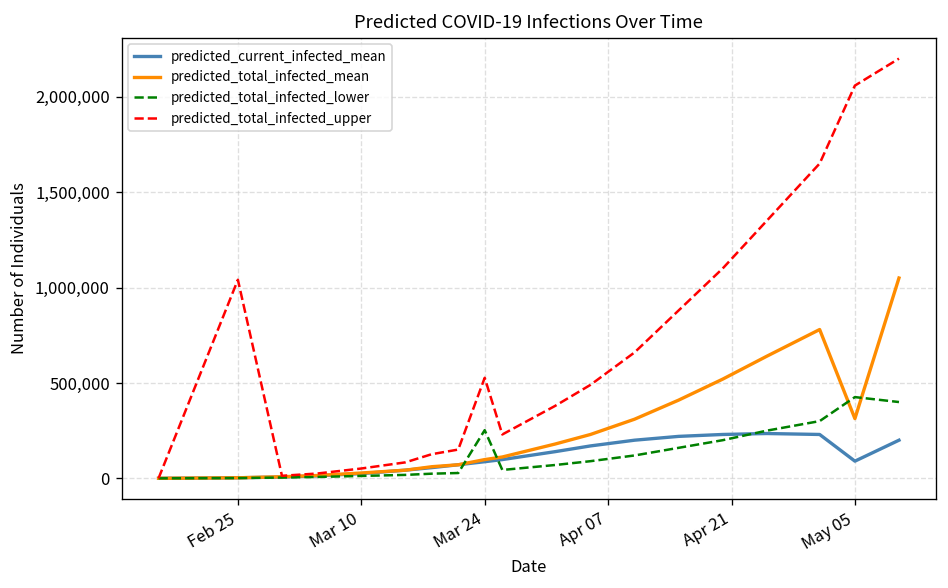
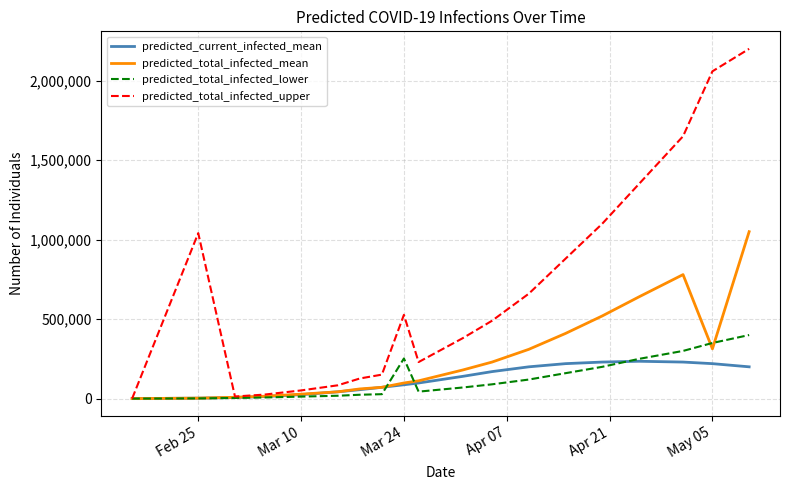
predicted_current_infected_mean, May 05: 90,000 -> 220,000
predicted_total_infected_lower, May 05: 430,000 -> 350,000
